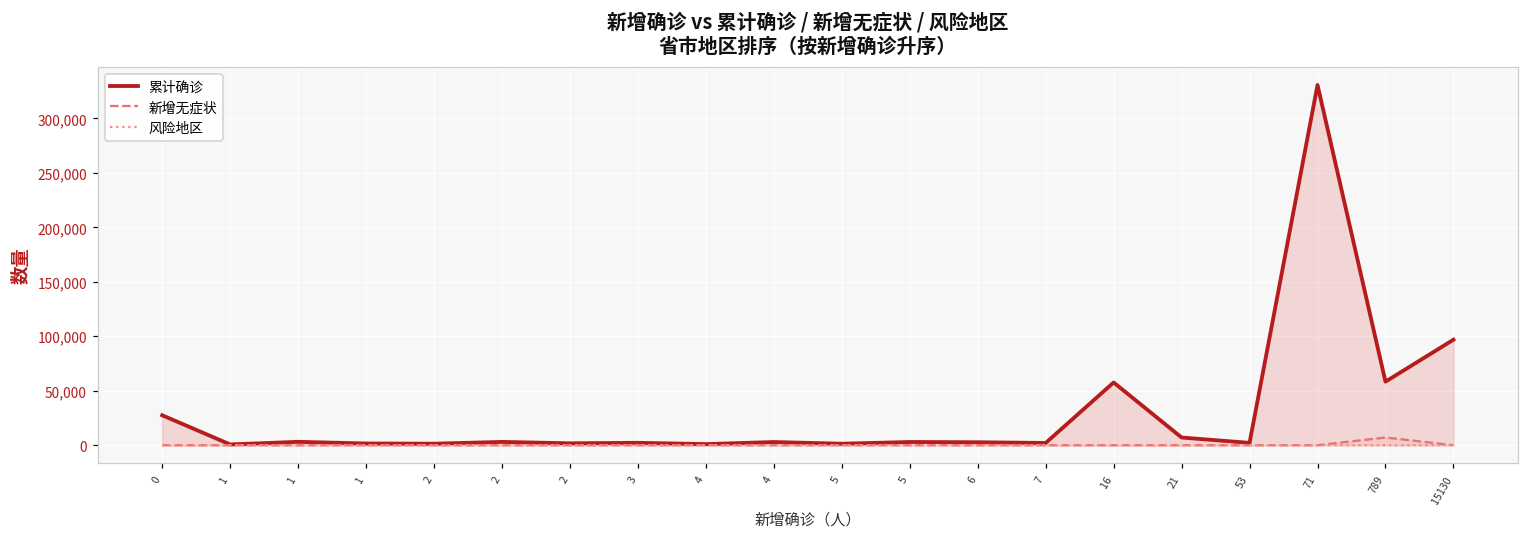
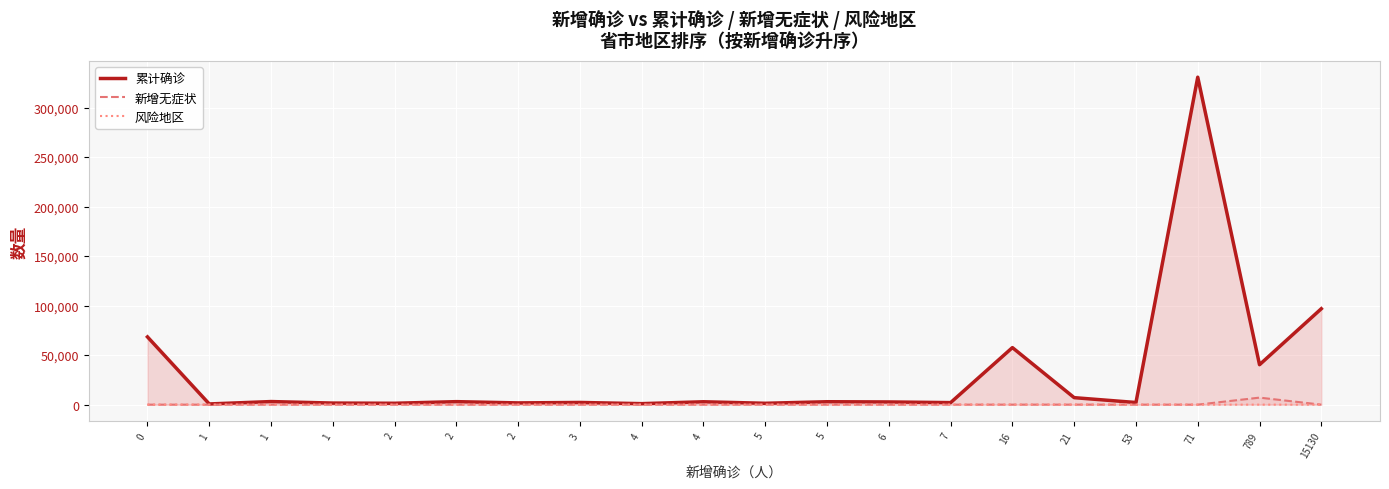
累计确诊, 0: 30,000 -> 70,000
累计确诊, 789: 60,000 -> 40,000
